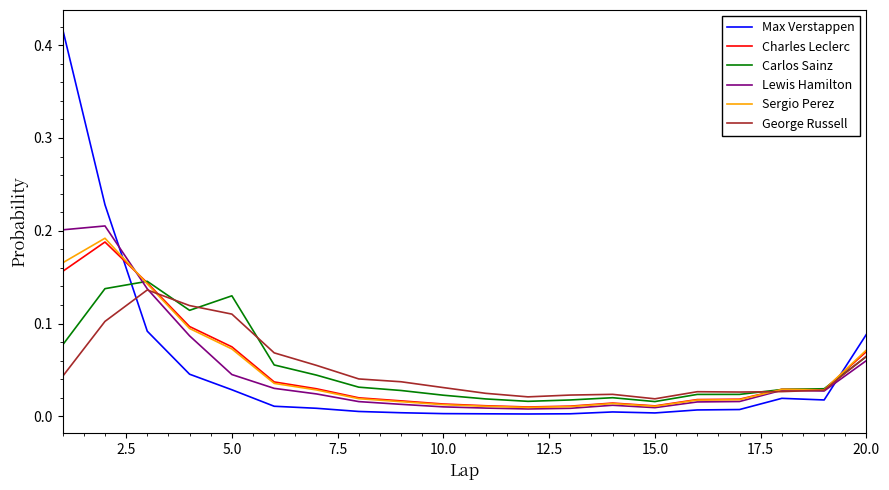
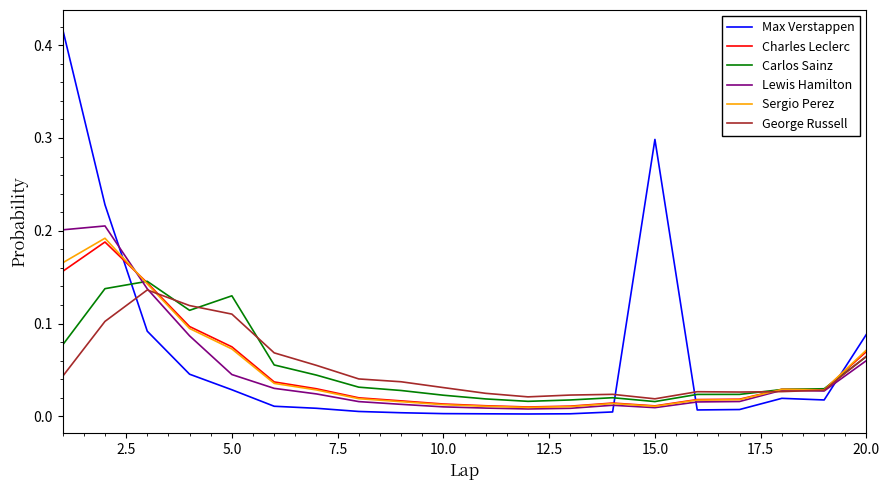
Max Verstappen, 15.0: 0.00 -> 0.30
